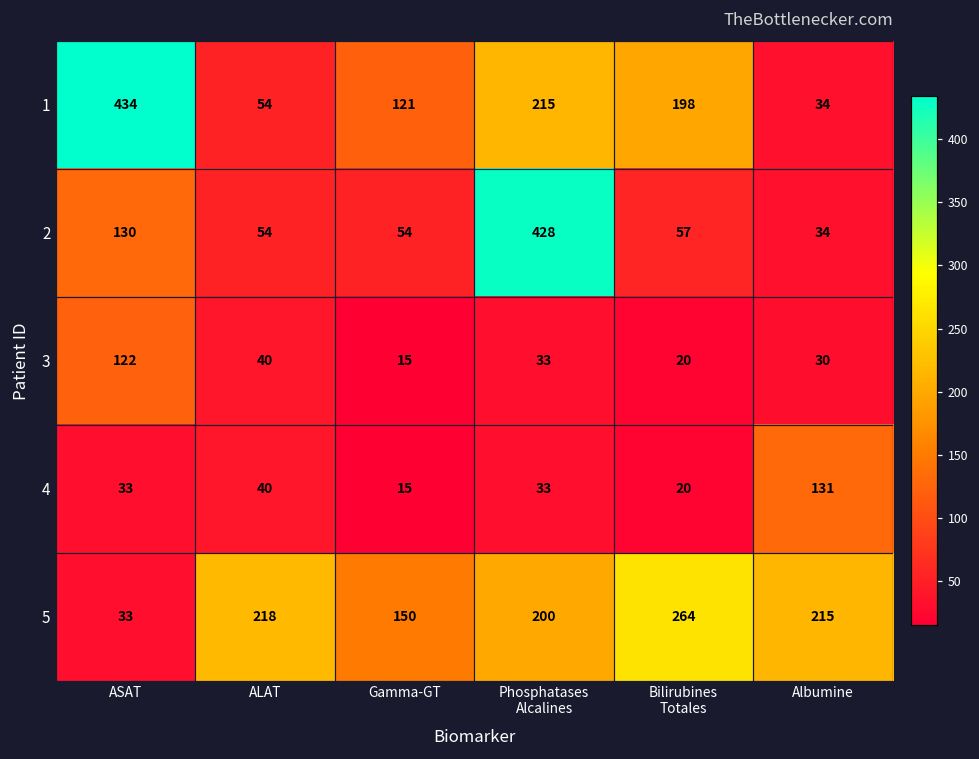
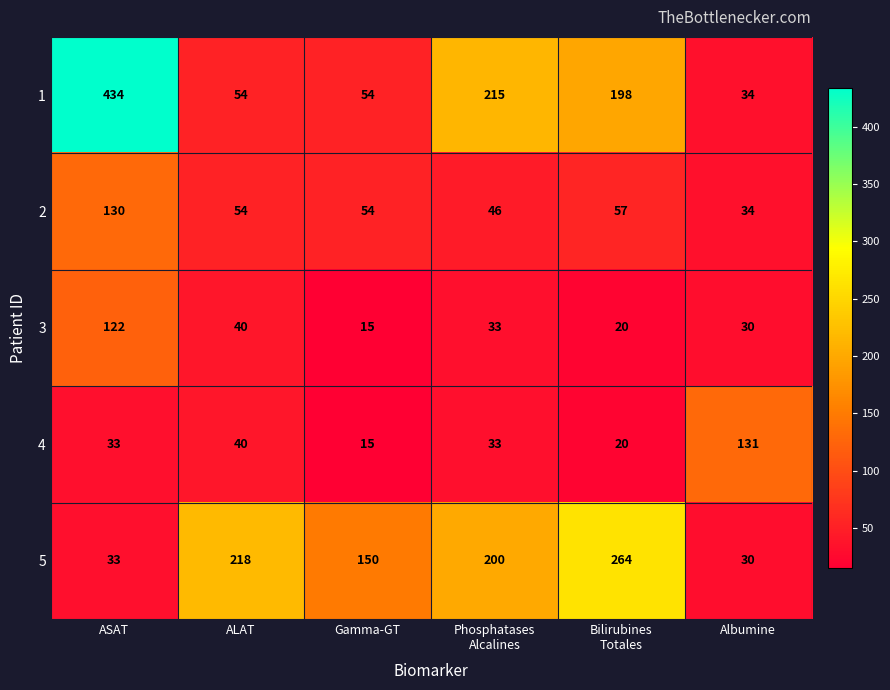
1, Gamma-GT: 121 -> 54
2, Phosphatases Alcalines: 428 -> 46
5, Albumine: 215 -> 30
